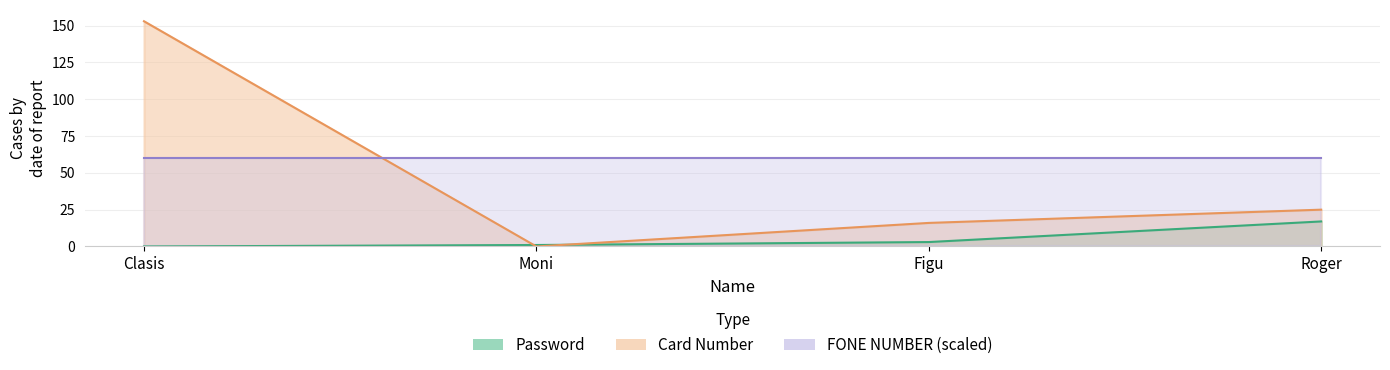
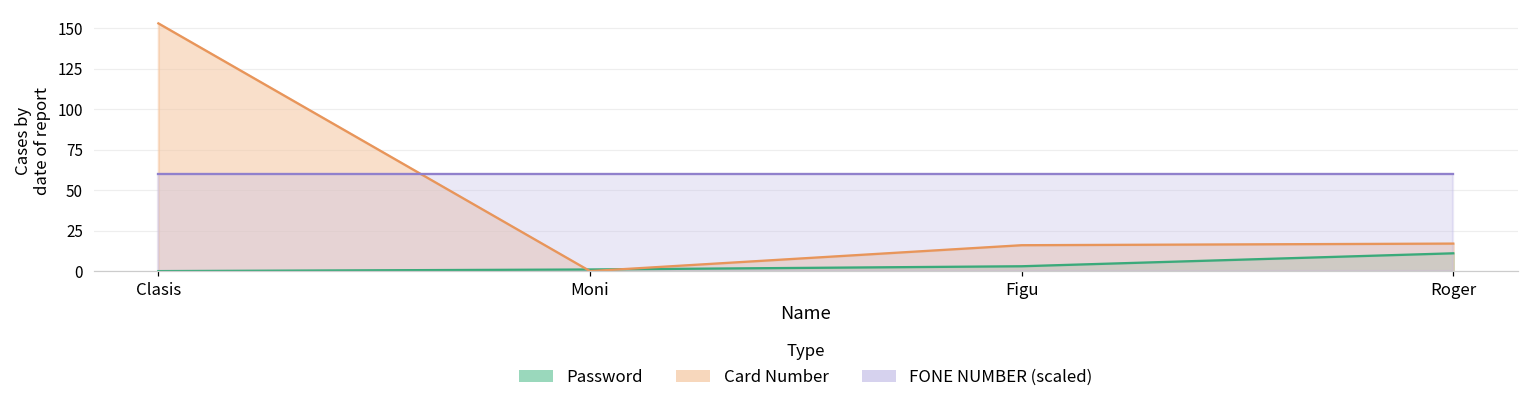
Password, Roger: 17 -> 11
Card Number, Roger: 25 -> 17
